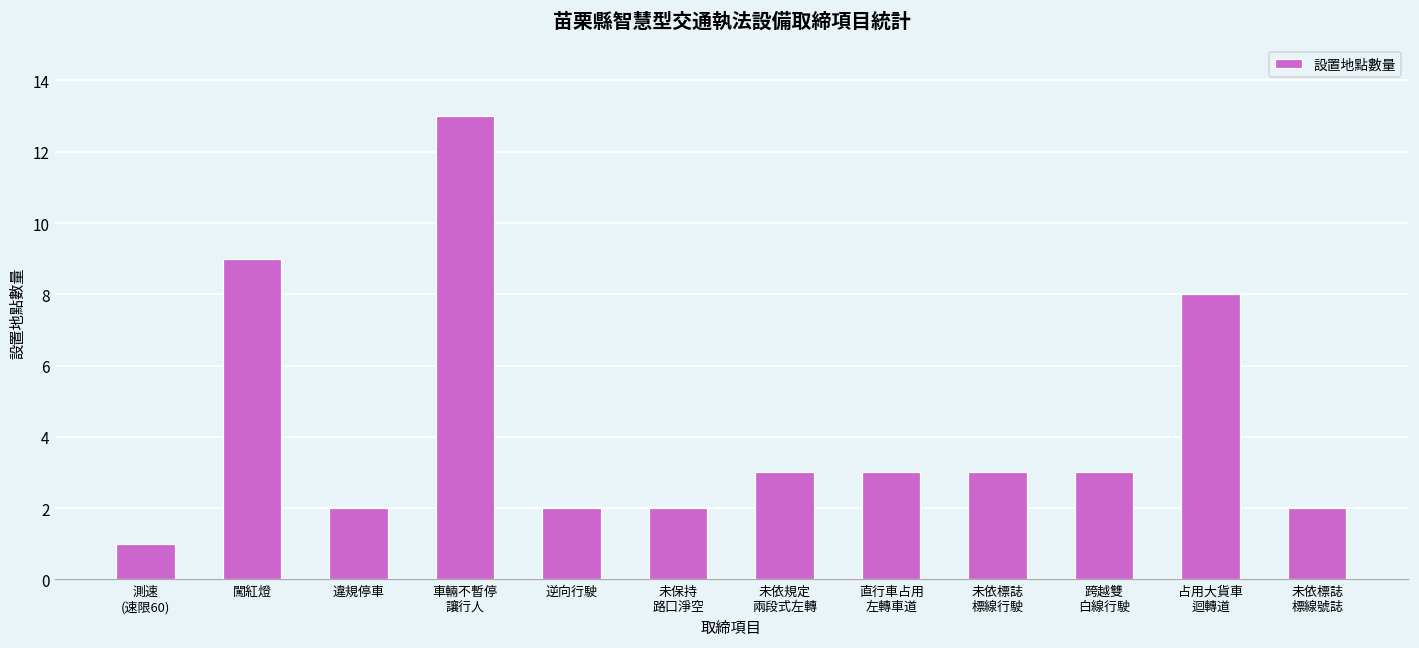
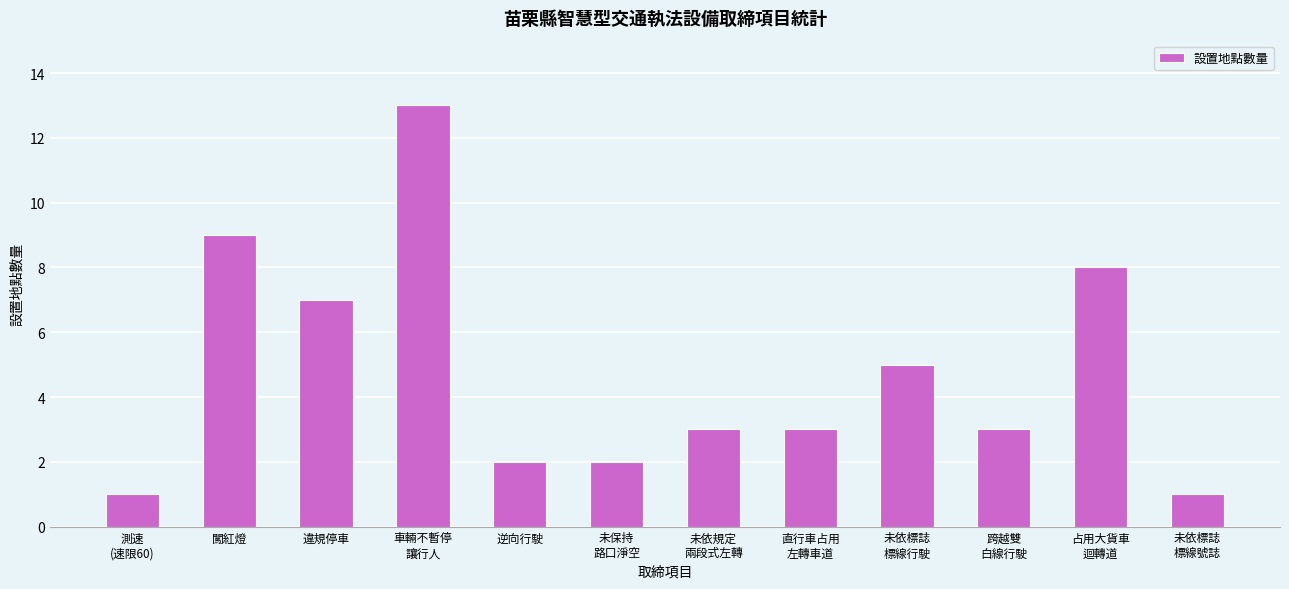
違規停車: 2 -> 7
未依標誌 標線行駛: 3 -> 5
未依標誌 標線號誌: 2 -> 1
